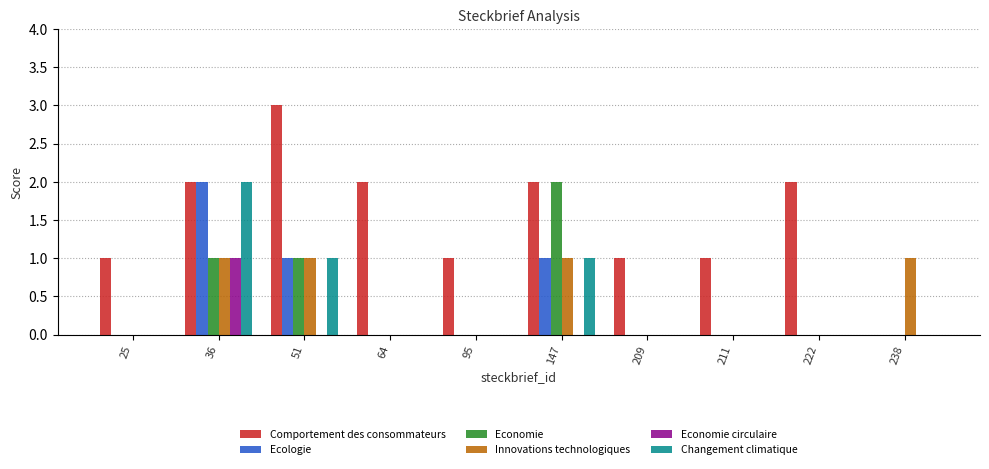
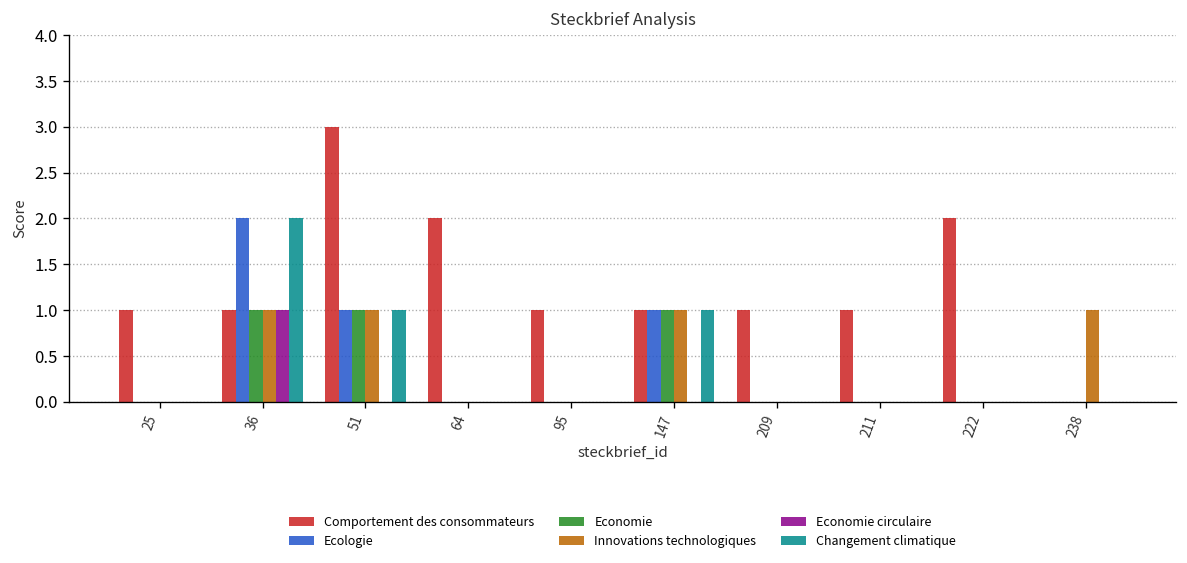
Comportement des consommateurs, 36: 2 -> 1
Comportement des consommateurs, 147: 2 -> 1
Economie, 147: 2 -> 1
